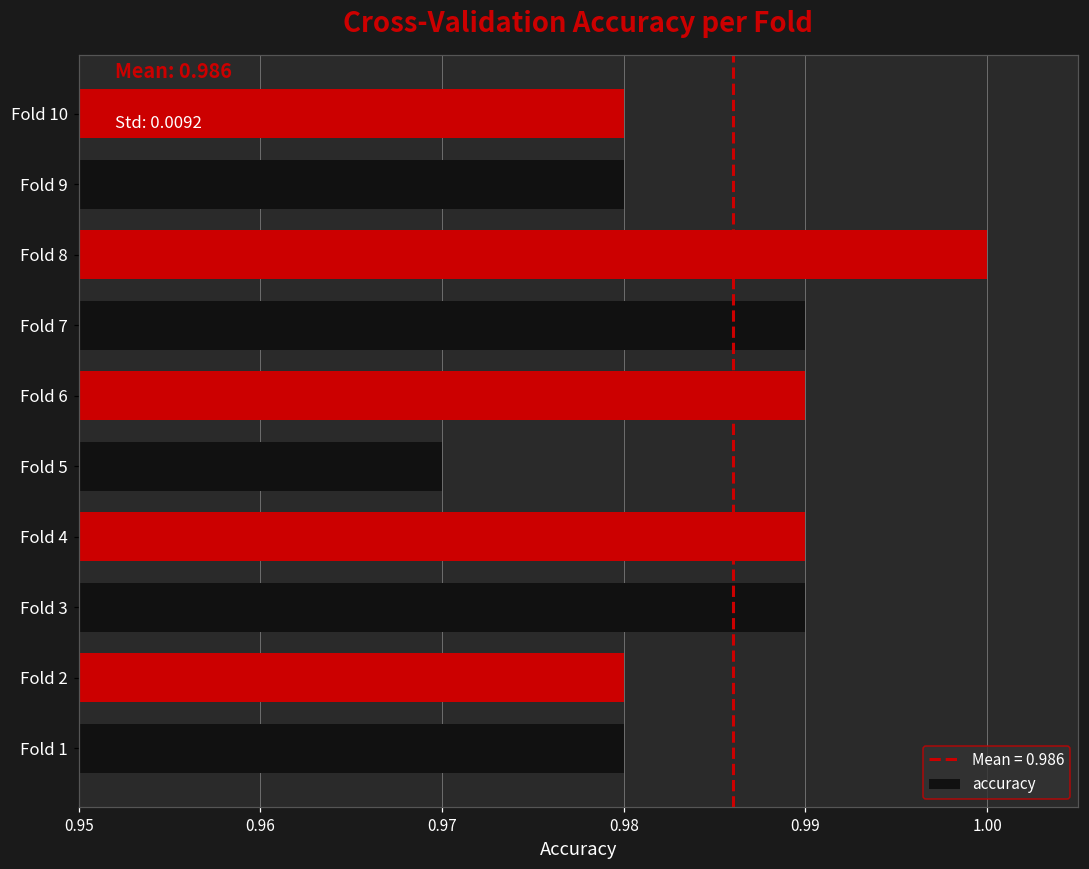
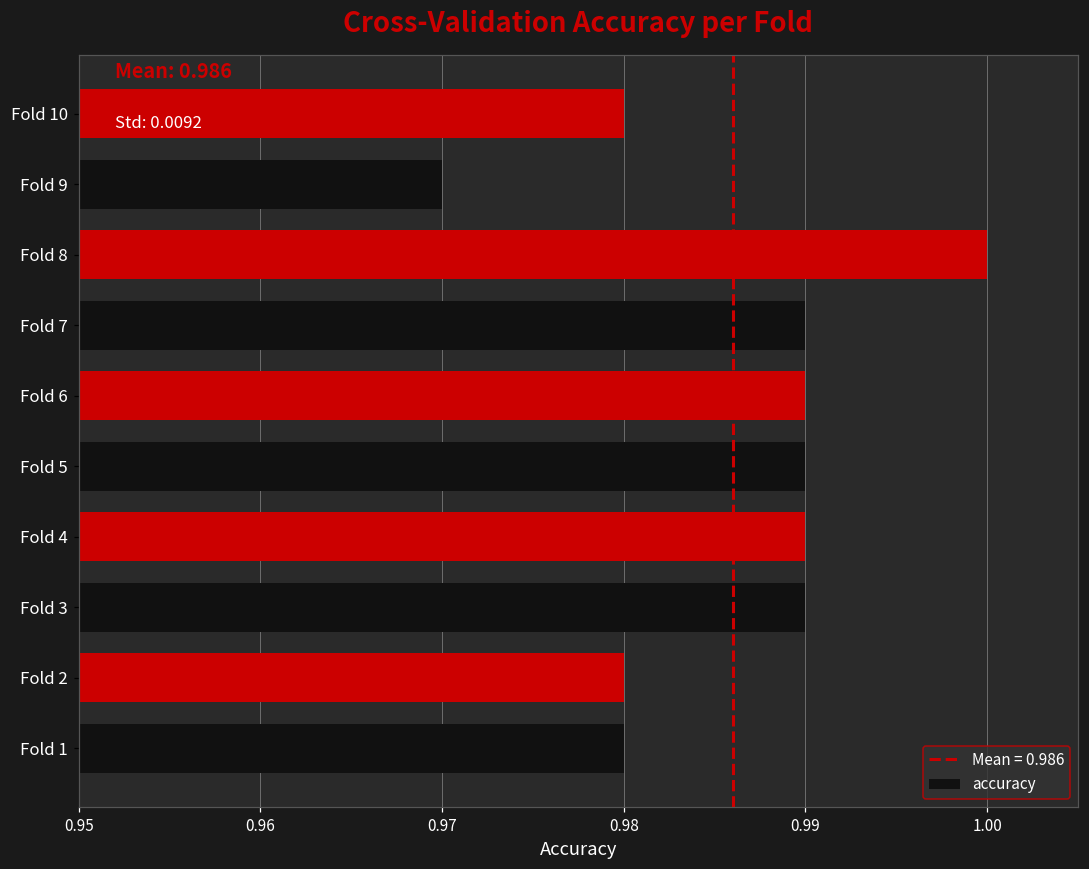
Fold 9: 0.98 -> 0.97
Fold 5: 0.97 -> 0.99
